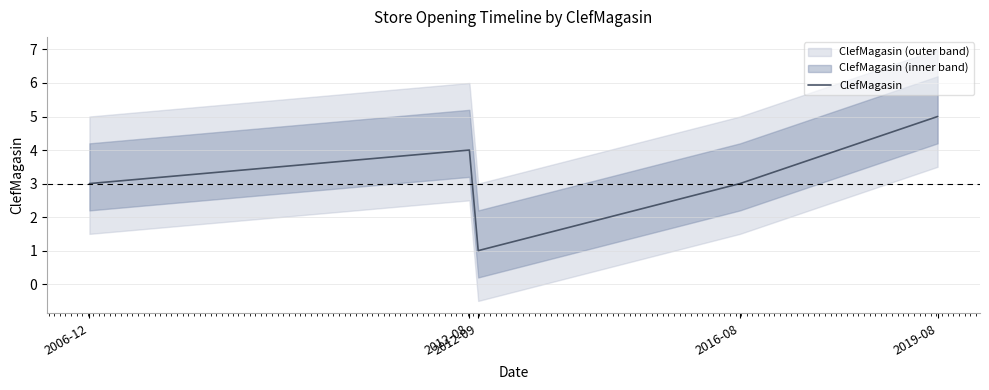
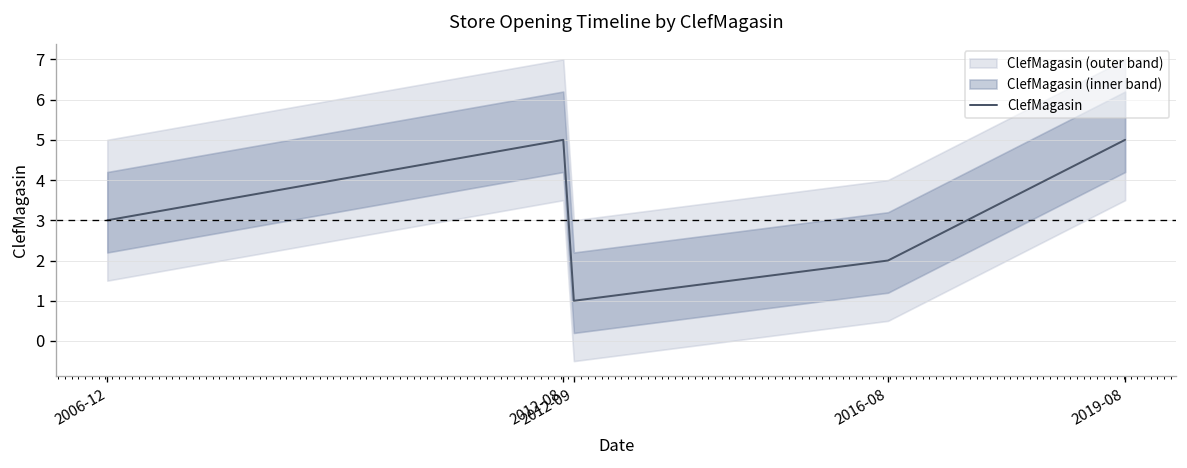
ClefMagasin, 2012-08: 4 -> 5
ClefMagasin, 2016-08: 3 -> 2
